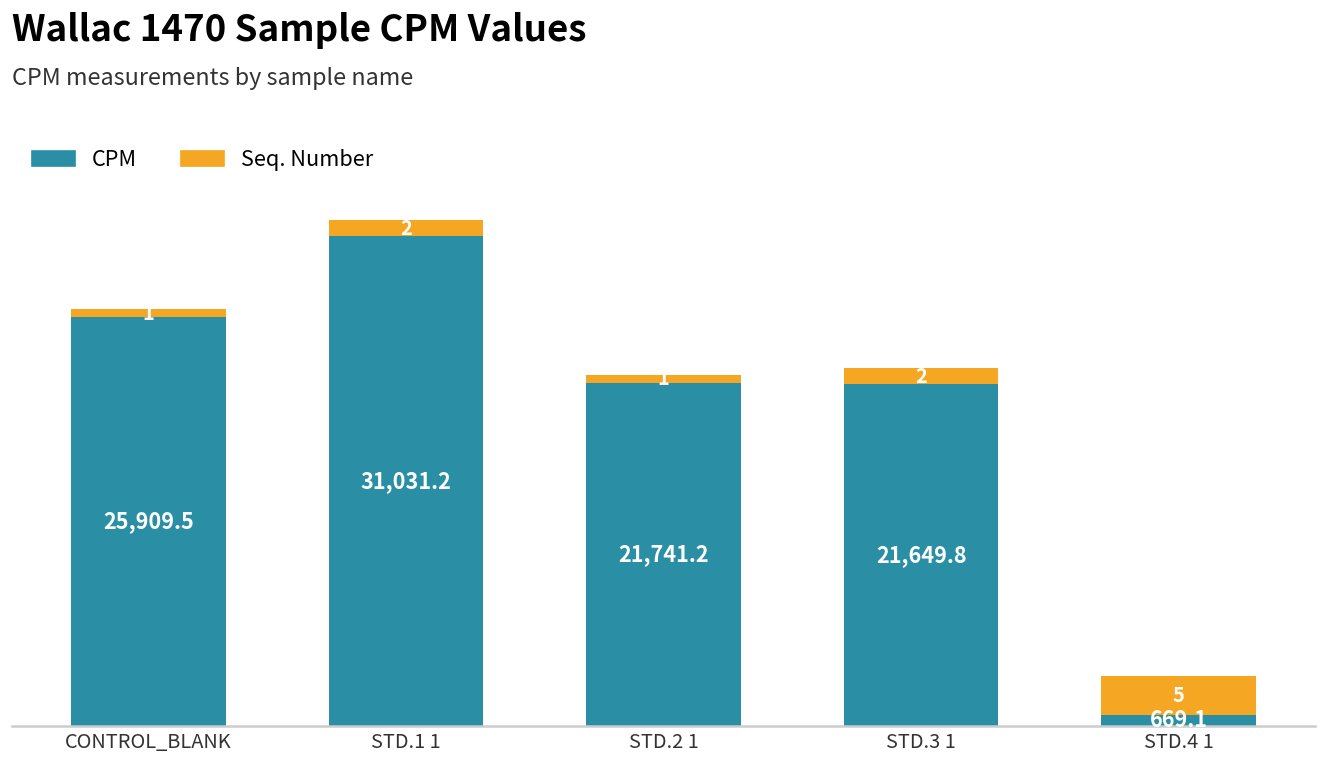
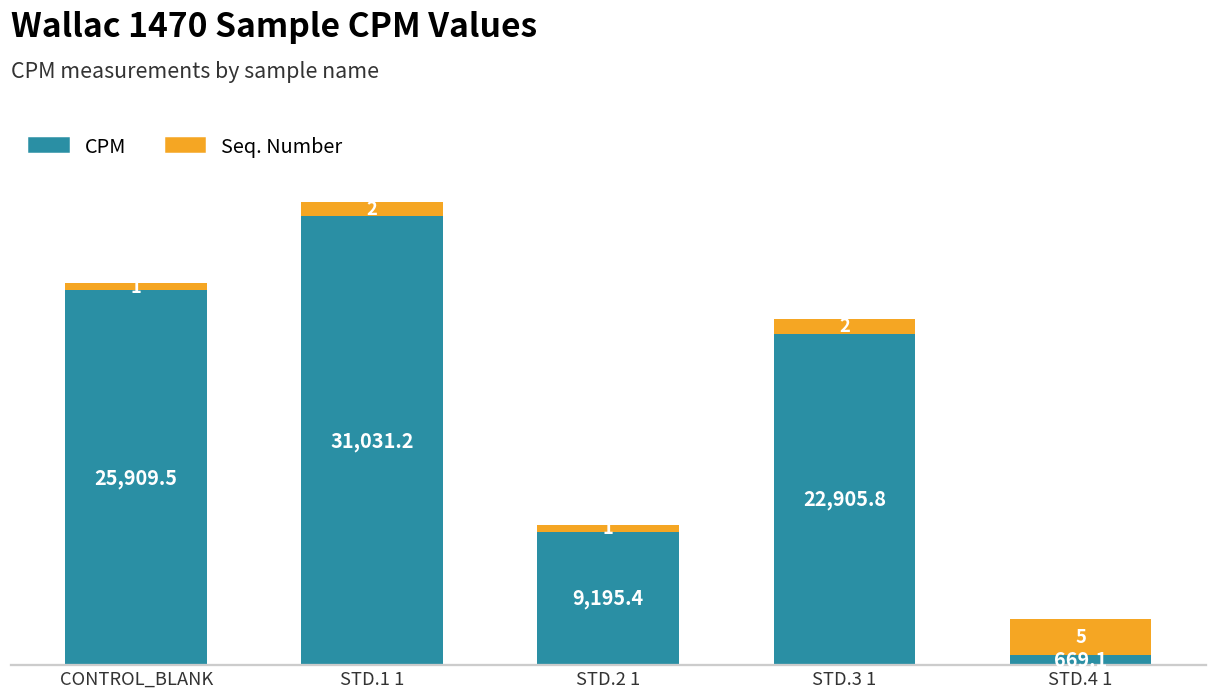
CPM, STD.2 1: 21,741.2 -> 9,195.4
CPM, STD.3 1: 21,649.8 -> 22,905.8
